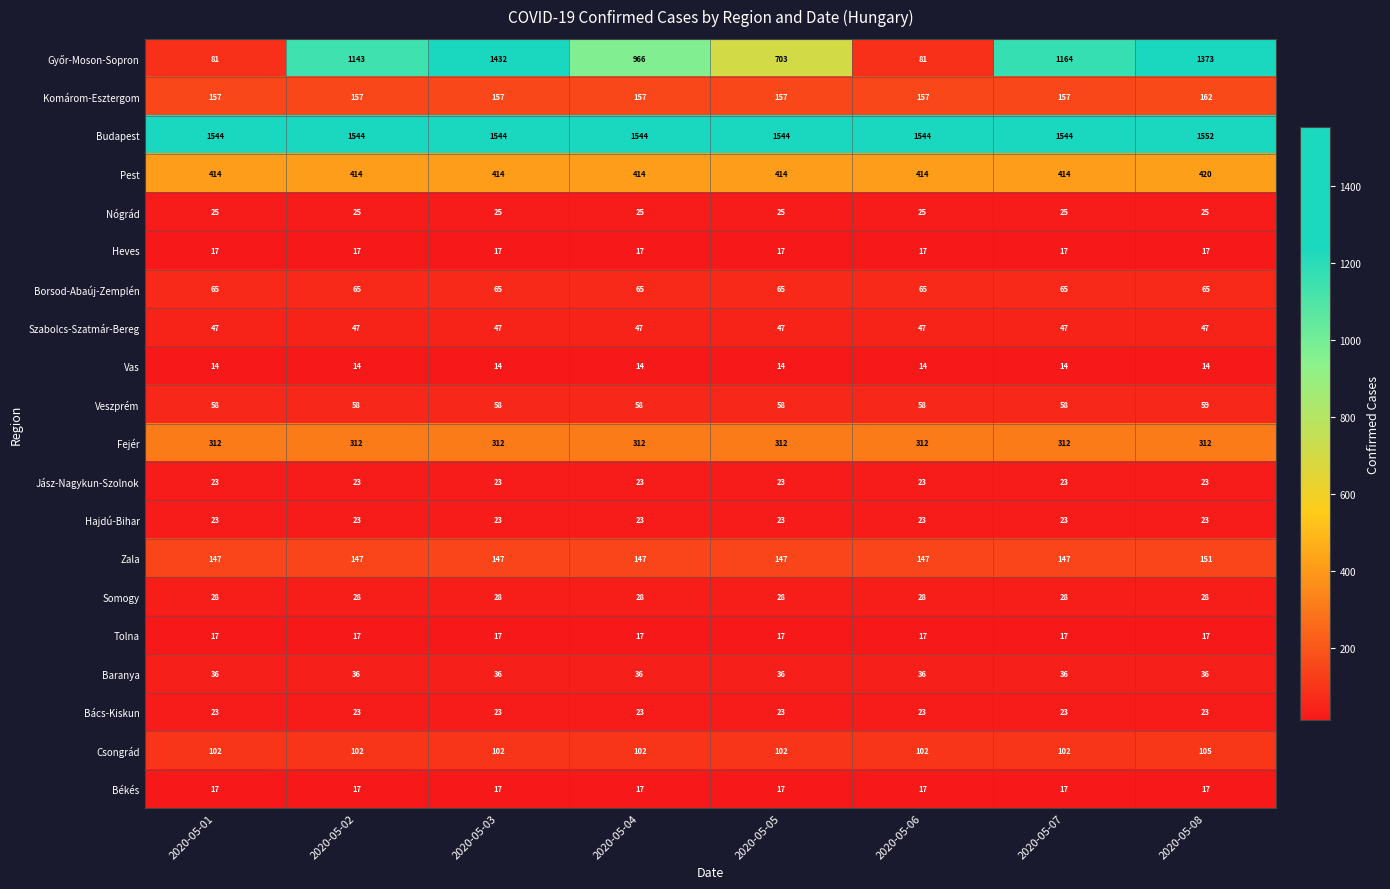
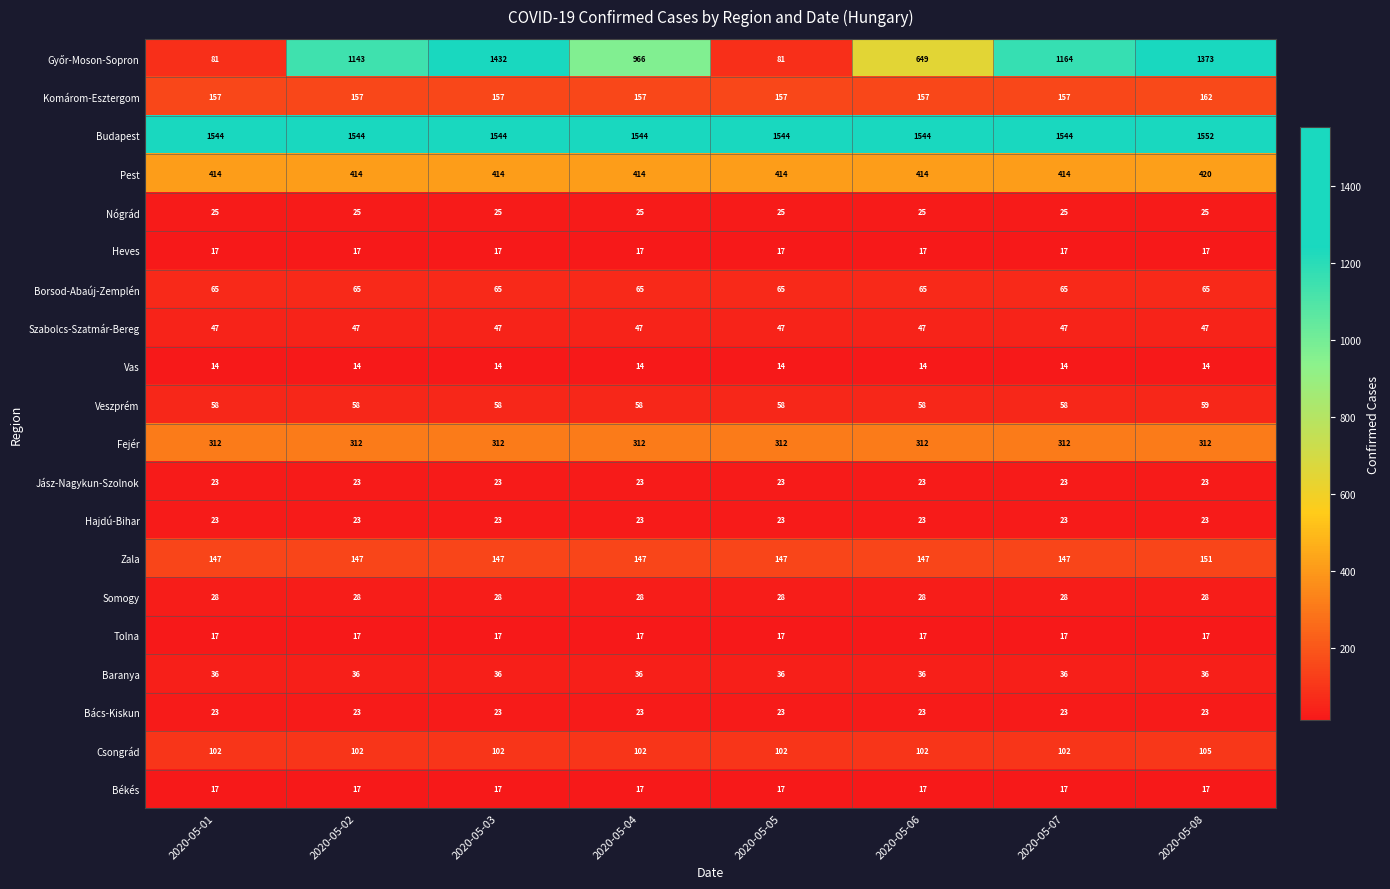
Győr-Moson-Sopron, 2020-05-05: 703 -> 81
Győr-Moson-Sopron, 2020-05-06: 81 -> 649
